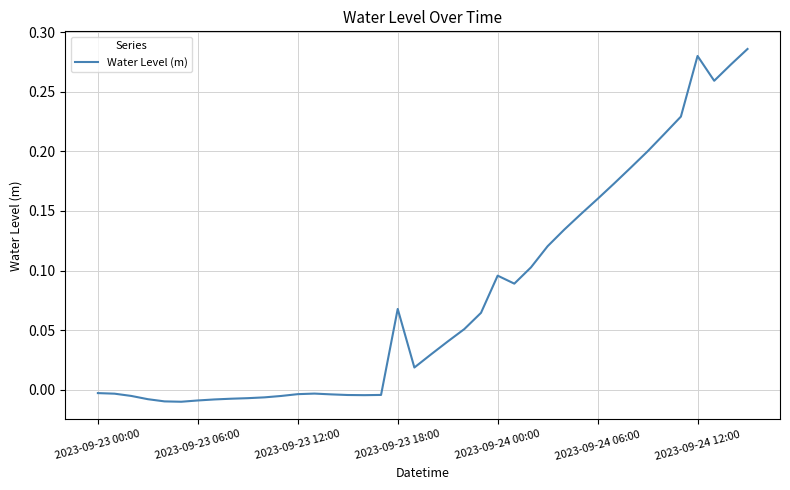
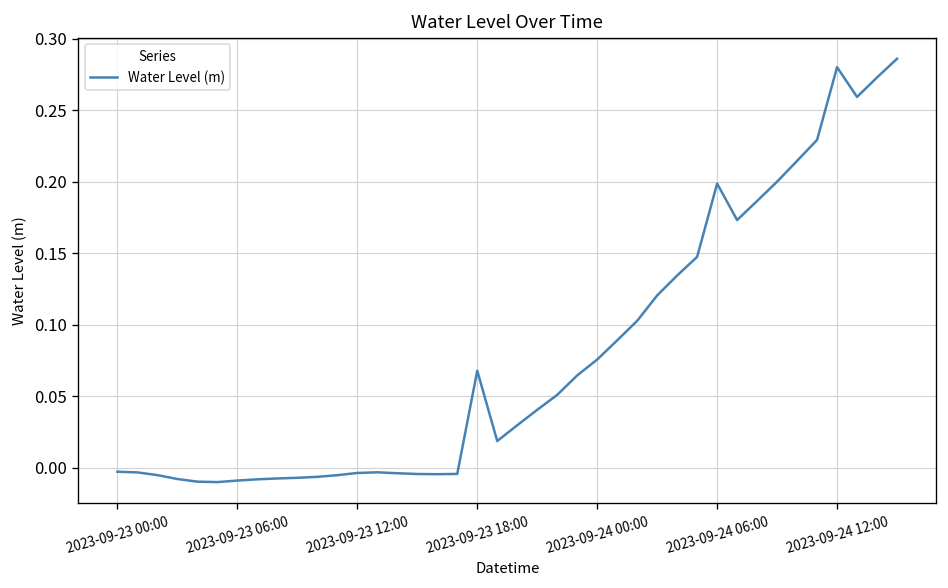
2023-09-24 00:00: 0.096 -> 0.076
2023-09-24 06:00: 0.160 -> 0.199
